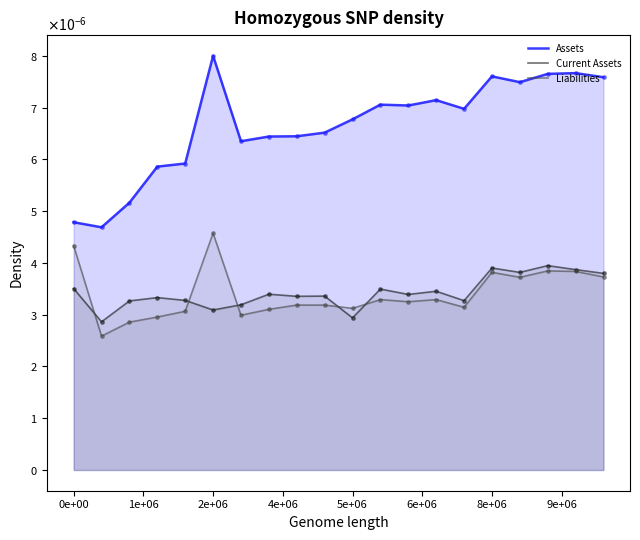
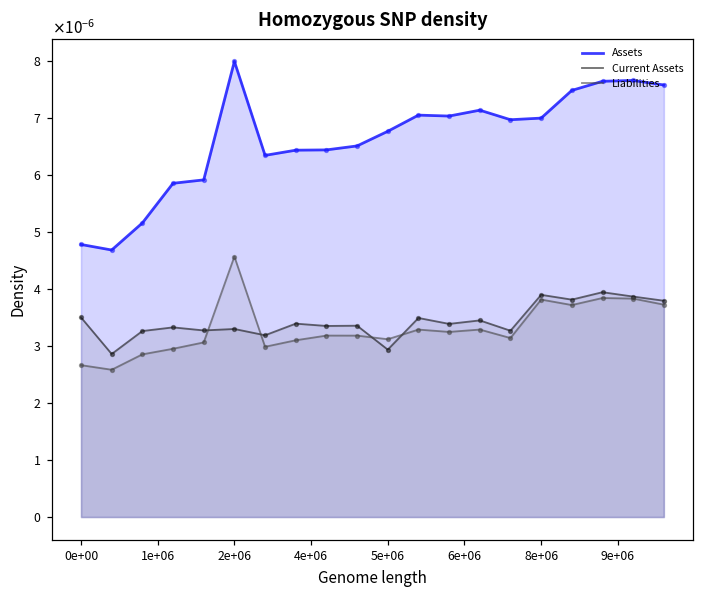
Liabilities, 0e+00: 0.0000043 -> 0.0000027
Current Assets, 2e+06: 0.0000031 -> 0.0000033
Assets, 8e+06: 0.0000076 -> 0.0000070
